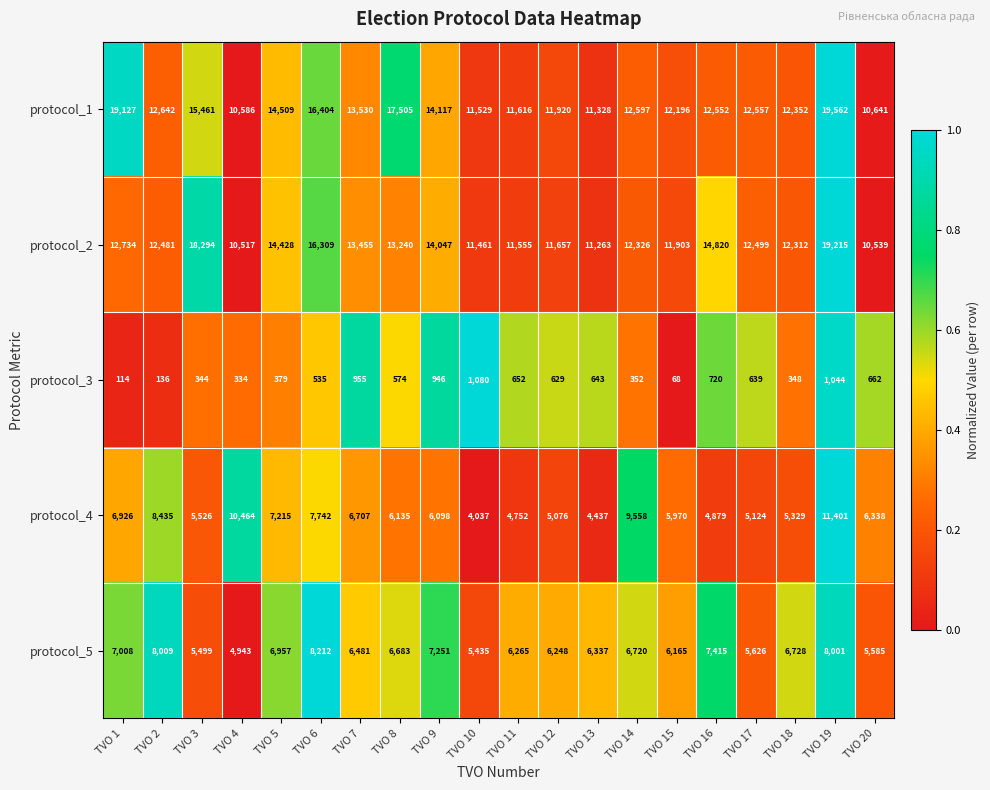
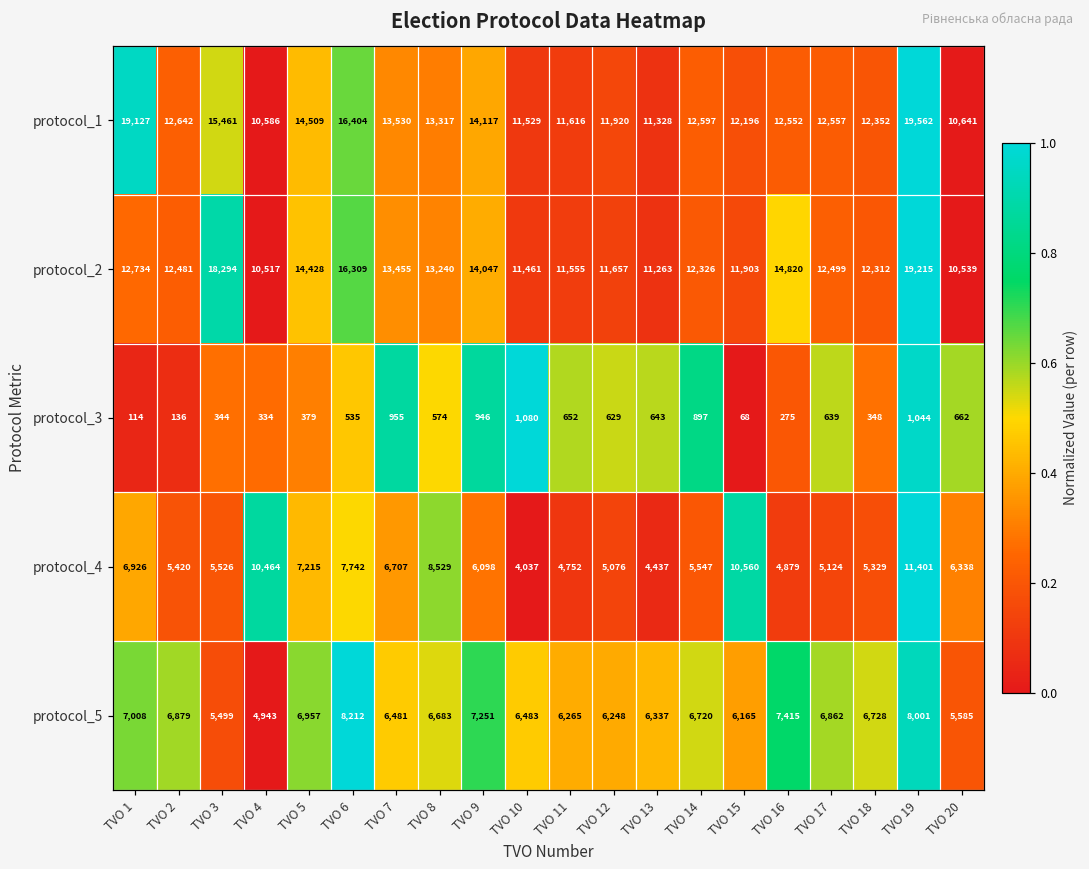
protocol_1, TVO 8: 17,505 -> 13,317
protocol_3, TVO 14: 352 -> 897
protocol_3, TVO 16: 720 -> 275
protocol_4, TVO 2: 8,435 -> 5,420
protocol_4, TVO 8: 6,135 -> 8,529
protocol_4, TVO 14: 9,558 -> 5,547
protocol_4, TVO 15: 5,970 -> 10,560
protocol_5, TVO 2: 8,009 -> 6,879
protocol_5, TVO 10: 5,435 -> 6,483
protocol_5, TVO 17: 5,626 -> 6,862
